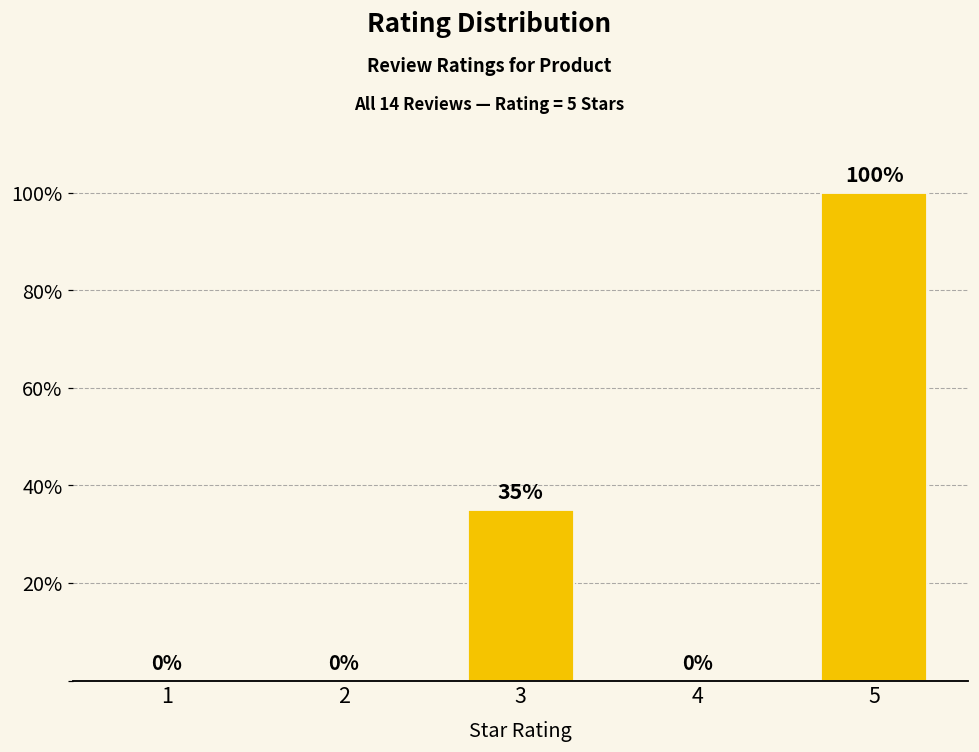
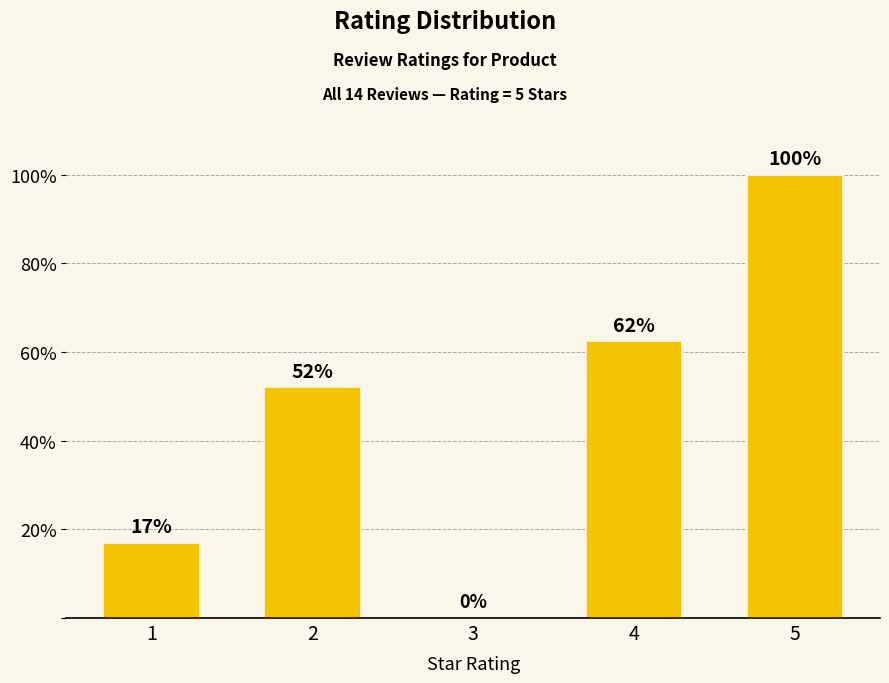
1: 0% -> 17%
2: 0% -> 52%
3: 35% -> 0%
4: 0% -> 62%
